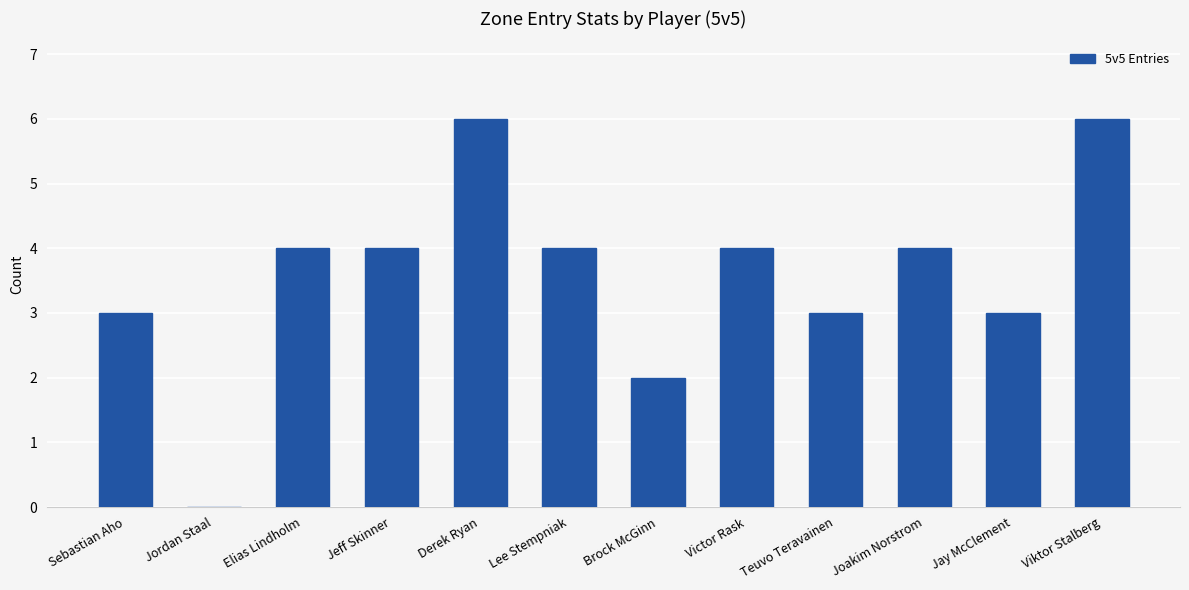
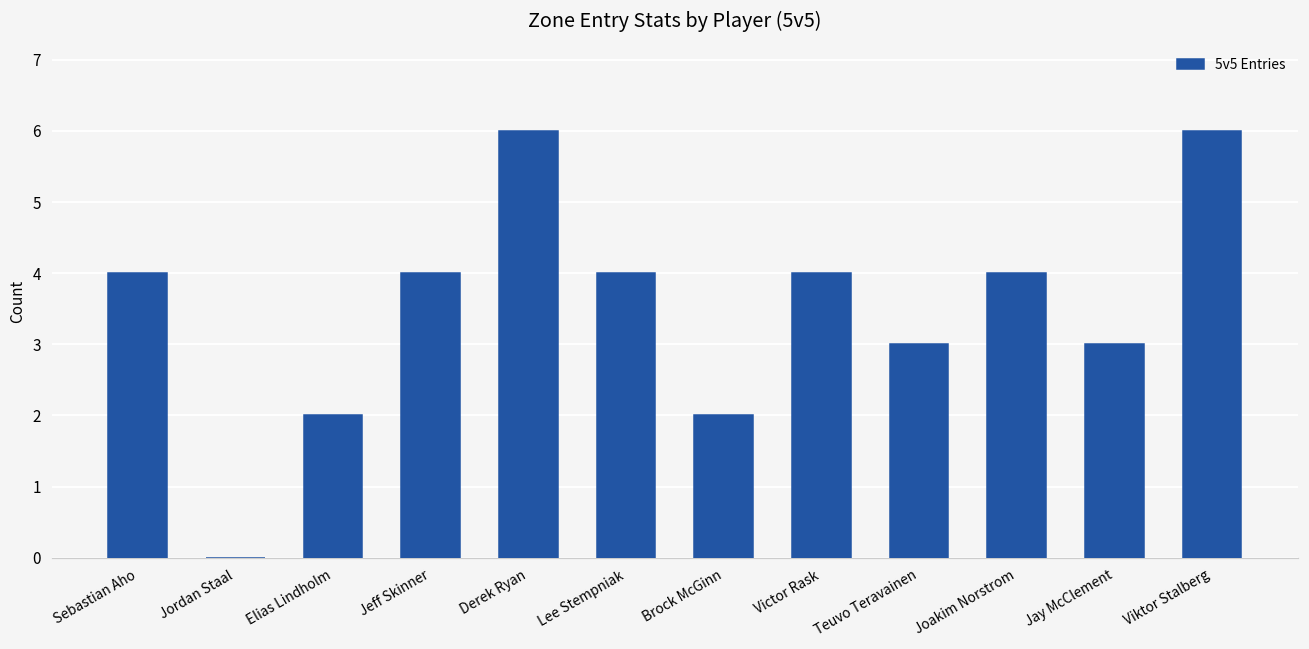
Sebastian Aho: 3 -> 4
Elias Lindholm: 4 -> 2
